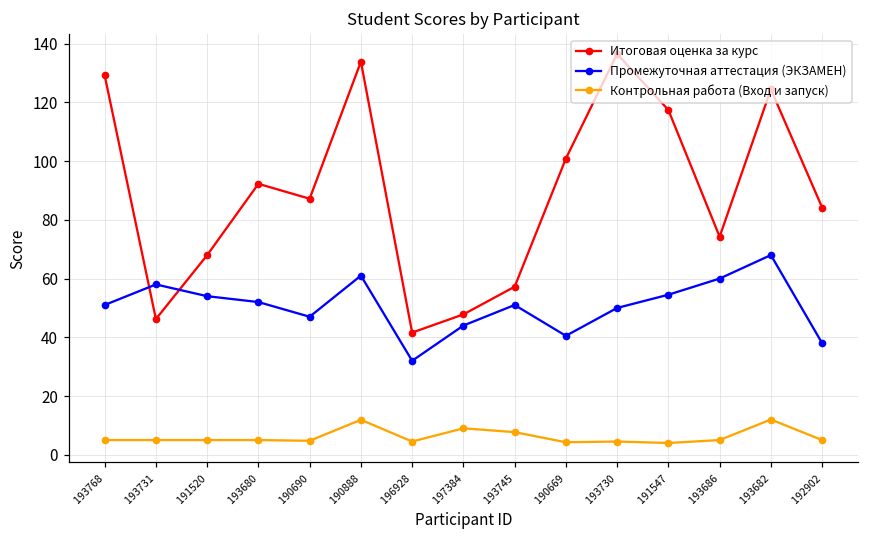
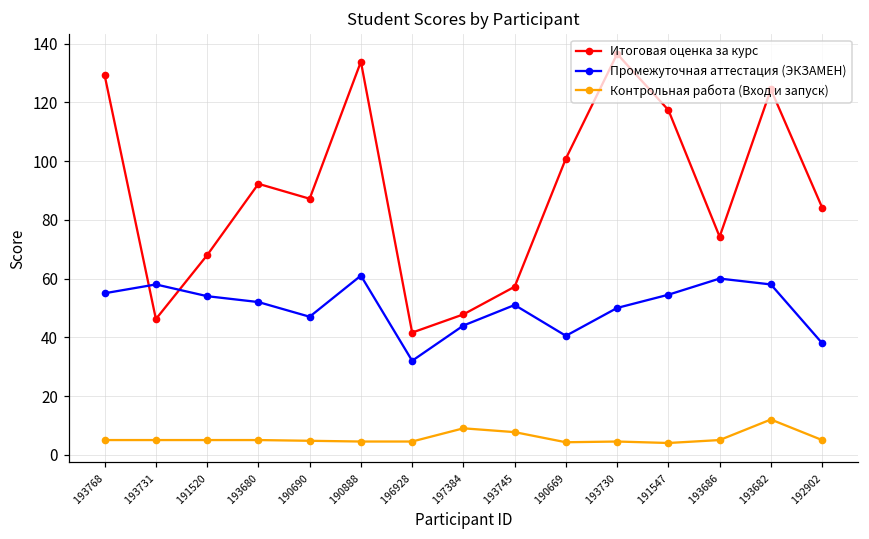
Промежуточная аттестация (ЭКЗАМЕН), 193768: 51 -> 55
Контрольная работа (Вход и запуск), 190888: 12 -> 5
Промежуточная аттестация (ЭКЗАМЕН), 193682: 68 -> 58
